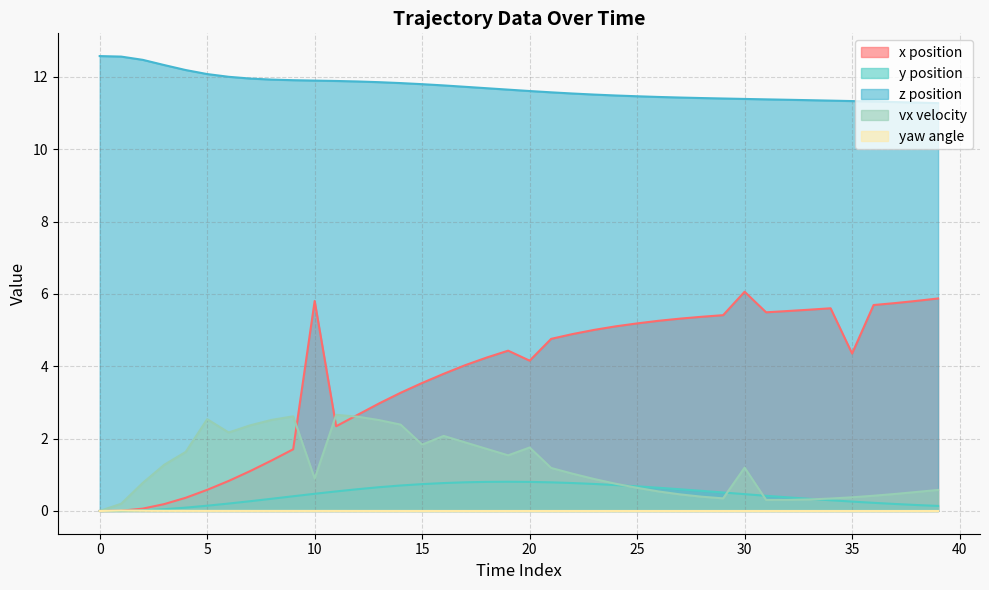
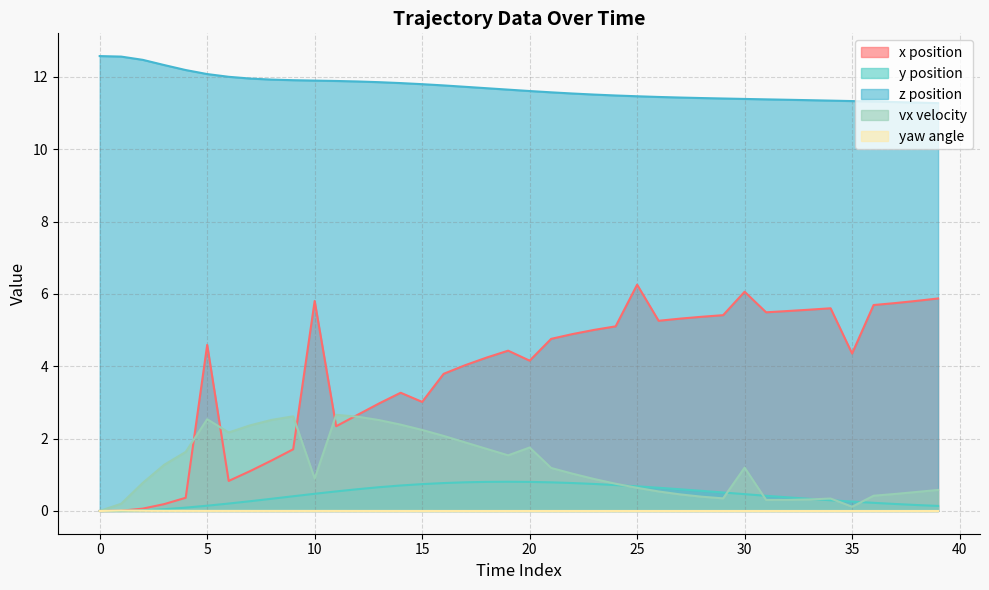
x position, 5: 0.6 -> 4.6
x position, 15: 3.5 -> 3.0
vx velocity, 15: 1.8 -> 2.2
x position, 25: 5.2 -> 6.3
vx velocity, 35: 0.4 -> 0.1
